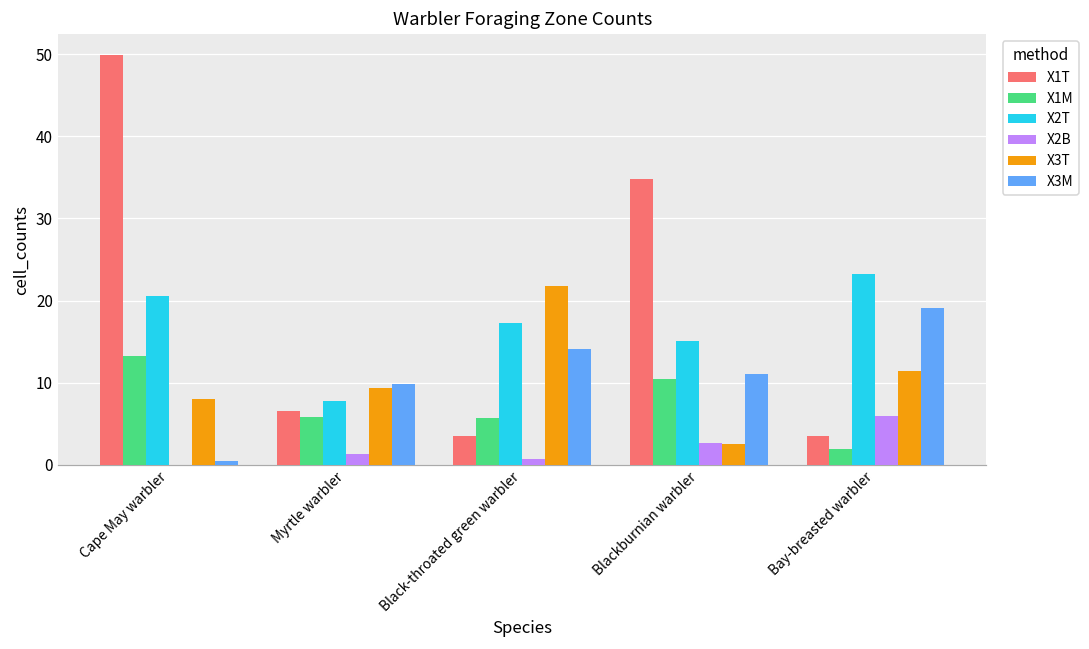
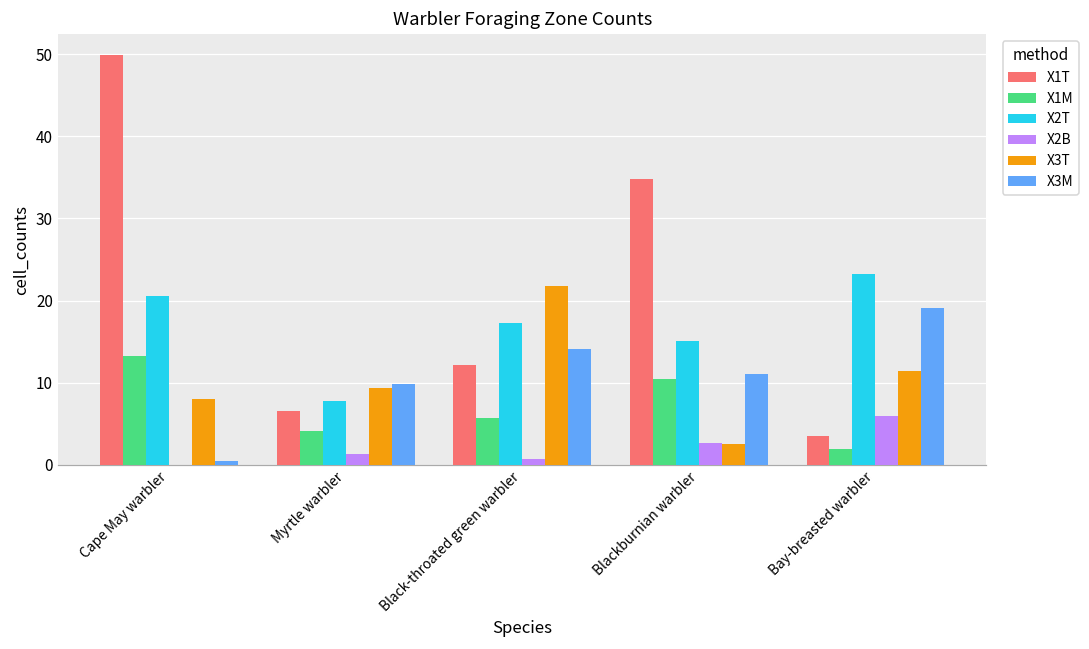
X1M, Myrtle warbler: 6 -> 4
X1T, Black-throated green warbler: 4 -> 12
